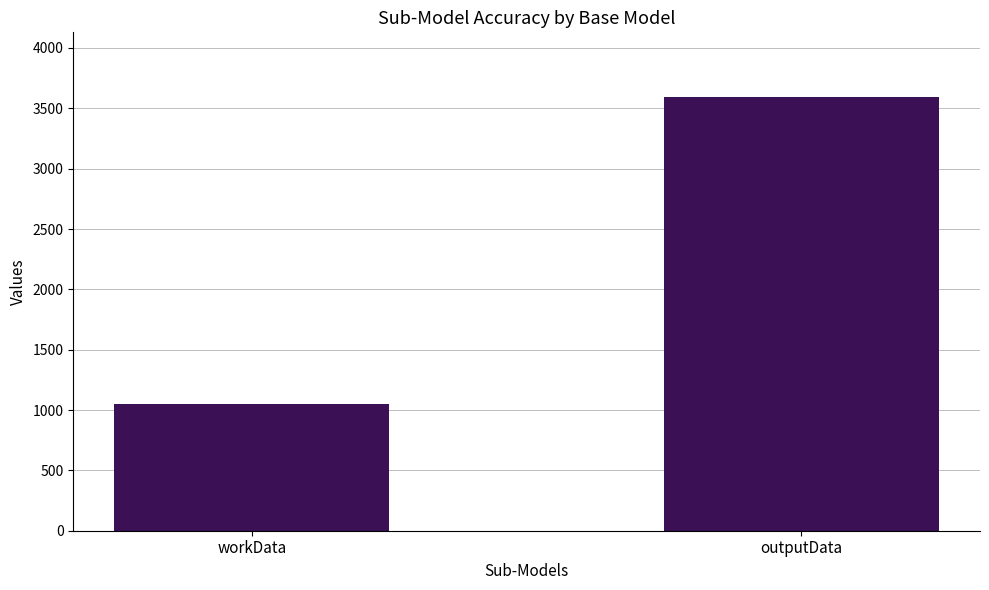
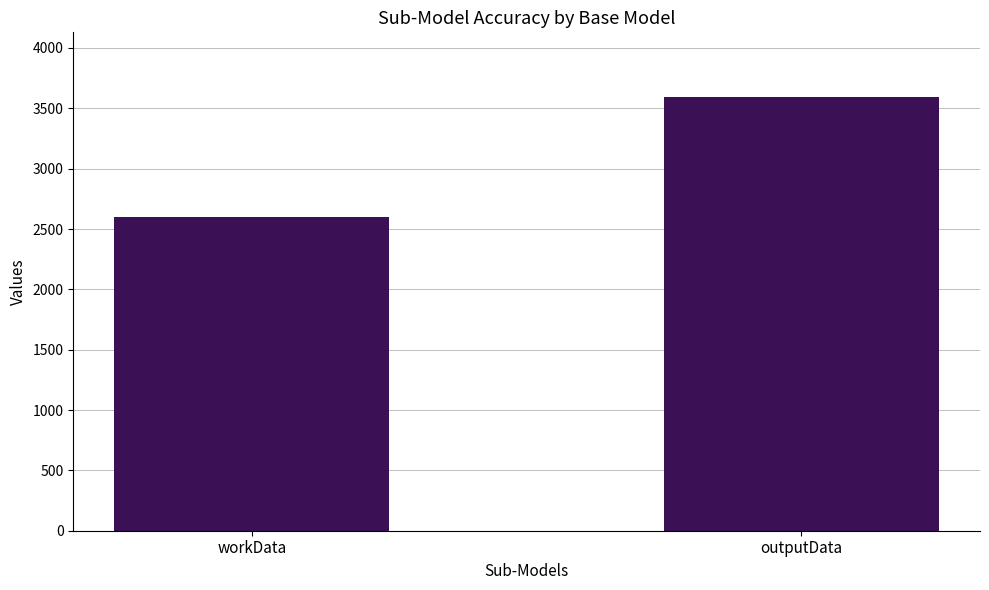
workData: 1050 -> 2600
